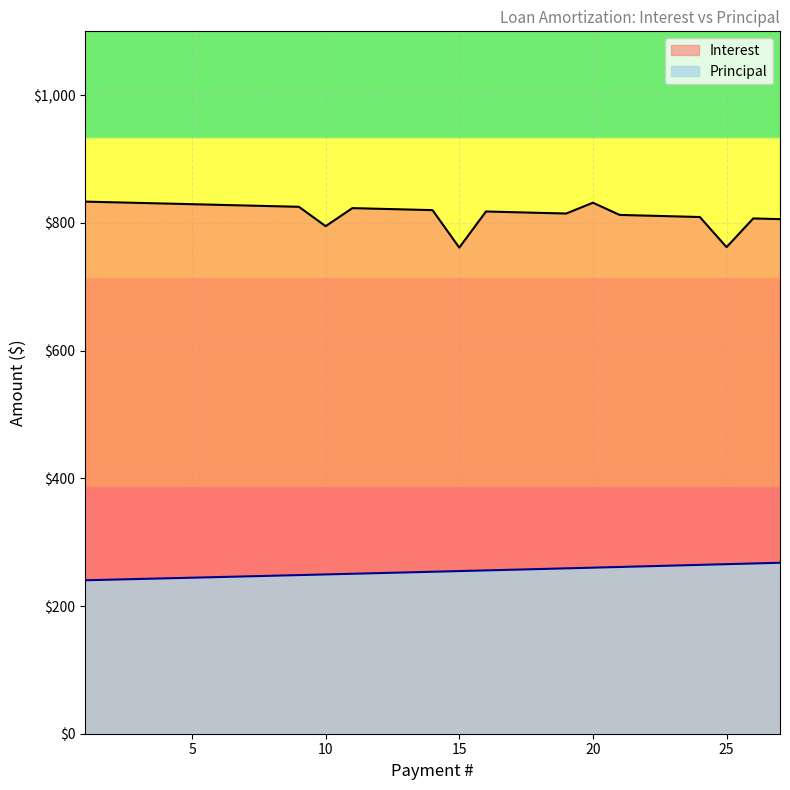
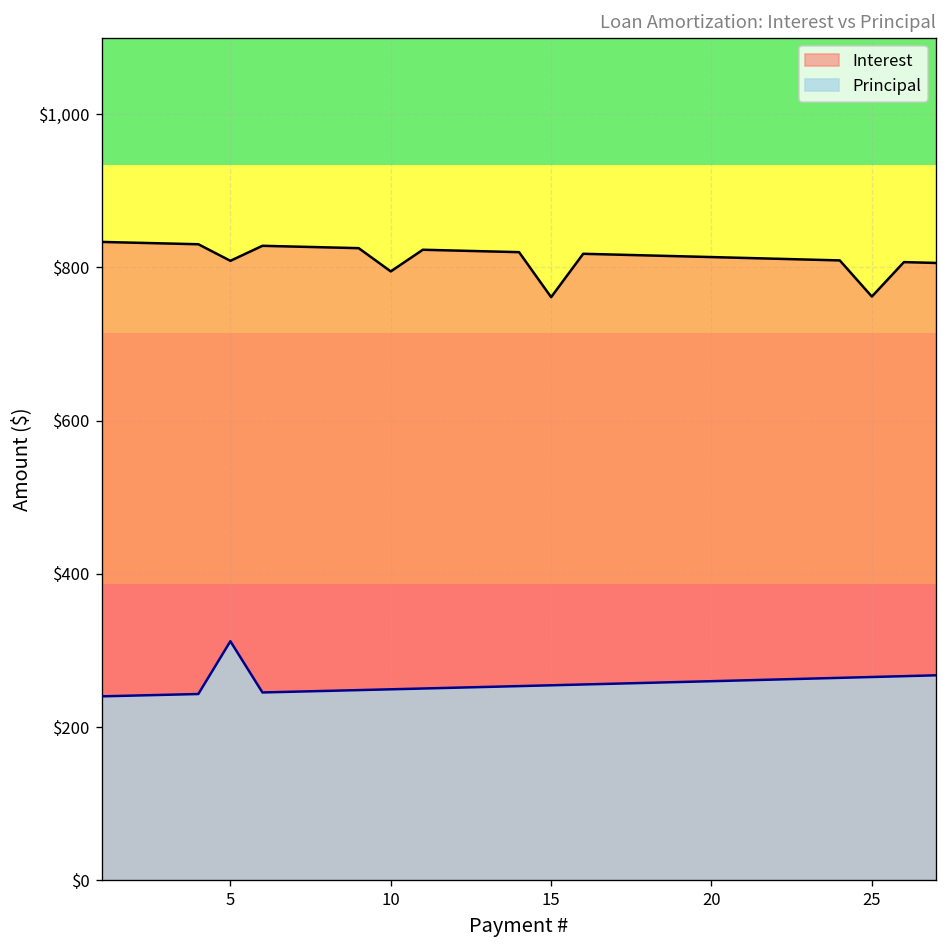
Interest, 5: $830 -> $810
Principal, 5: $240 -> $310
Interest, 20: $830 -> $810
